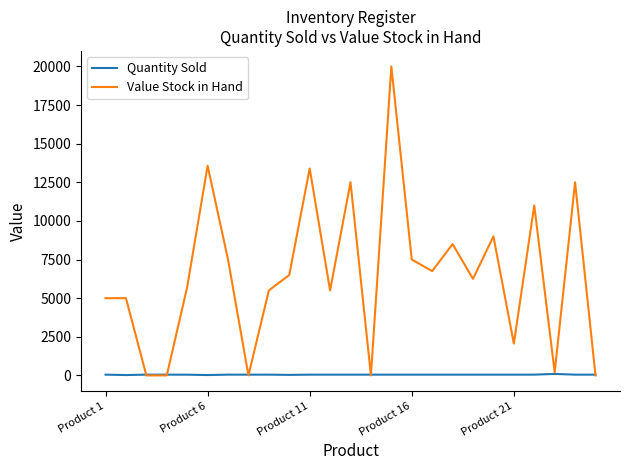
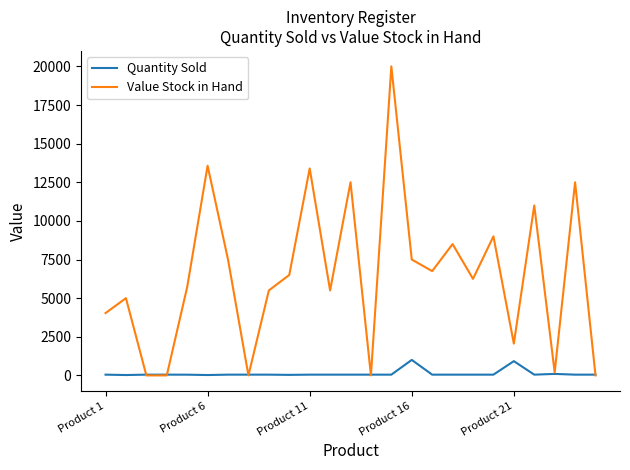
Value Stock in Hand, Product 1: 5000 -> 4000
Quantity Sold, Product 16: 100 -> 1000
Quantity Sold, Product 21: 100 -> 900
